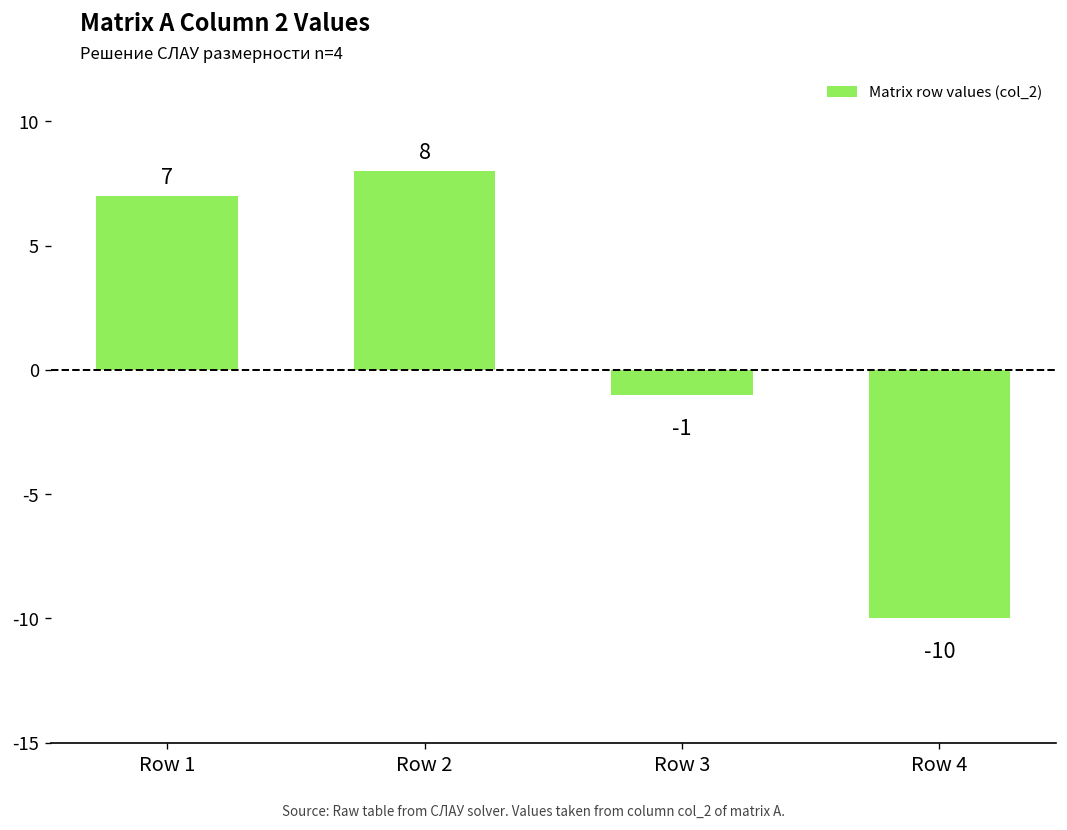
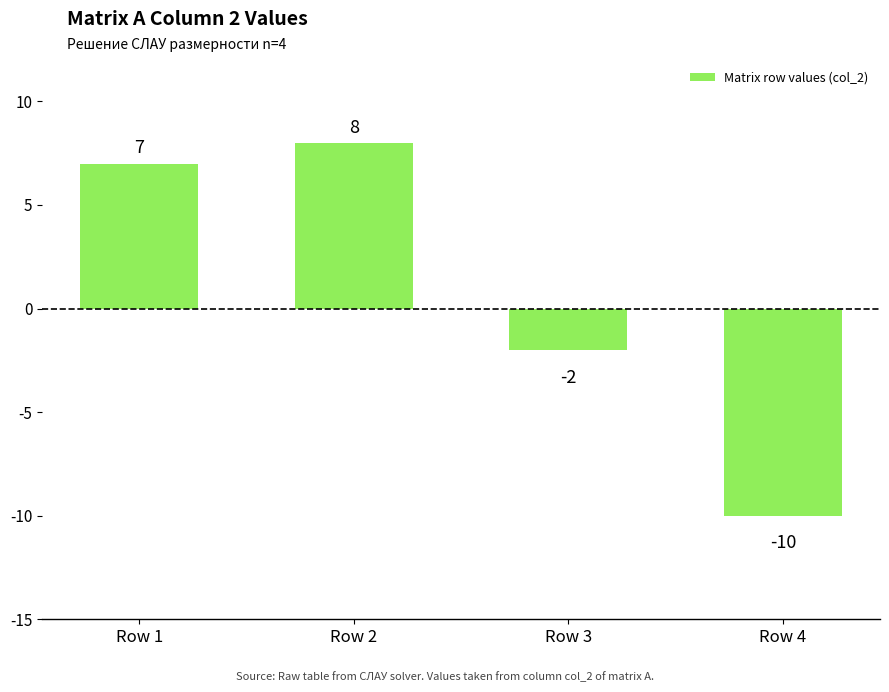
Row 3: -1 -> -2
